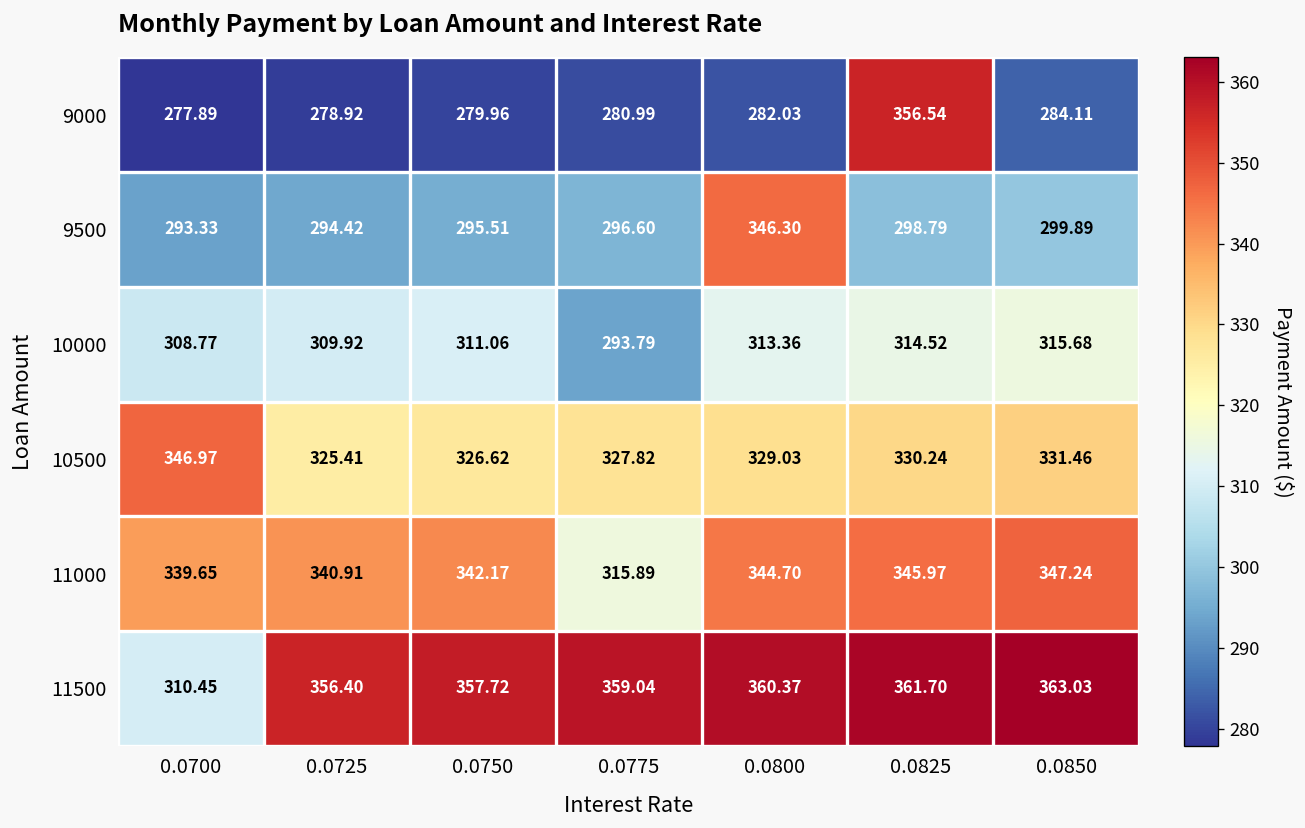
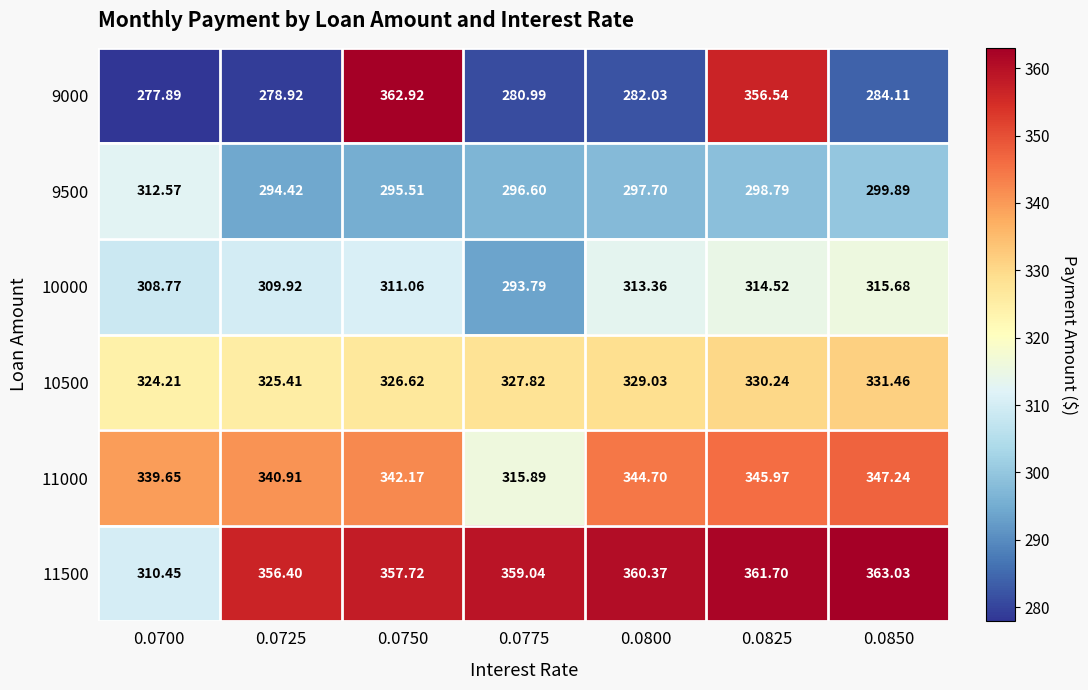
9000, 0.0750: 279.96 -> 362.92
9500, 0.0700: 293.33 -> 312.57
9500, 0.0800: 346.30 -> 297.70
10500, 0.0700: 346.97 -> 324.21
